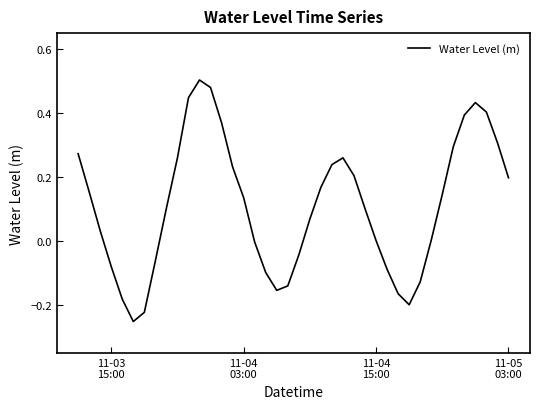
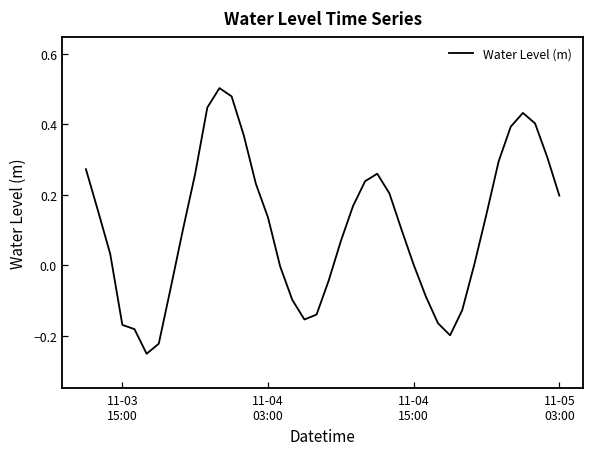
11-03 15:00: -0.08 -> -0.17
